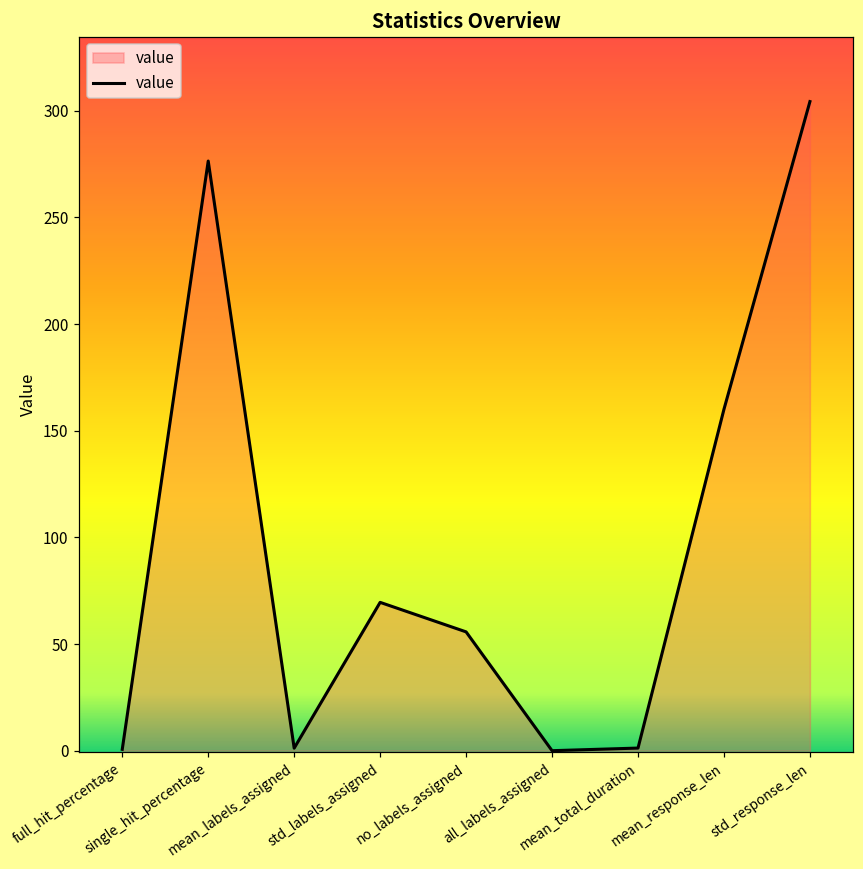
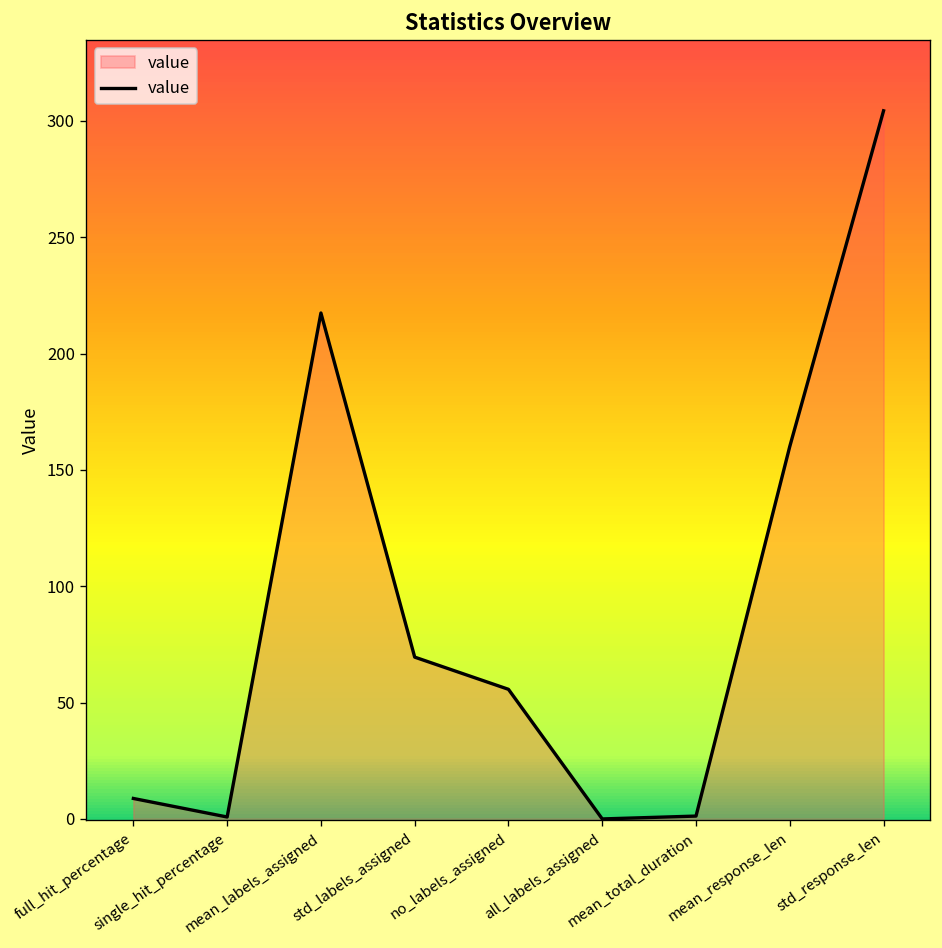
full_hit_percentage: 1 -> 9
single_hit_percentage: 276 -> 1
mean_labels_assigned: 1 -> 217
